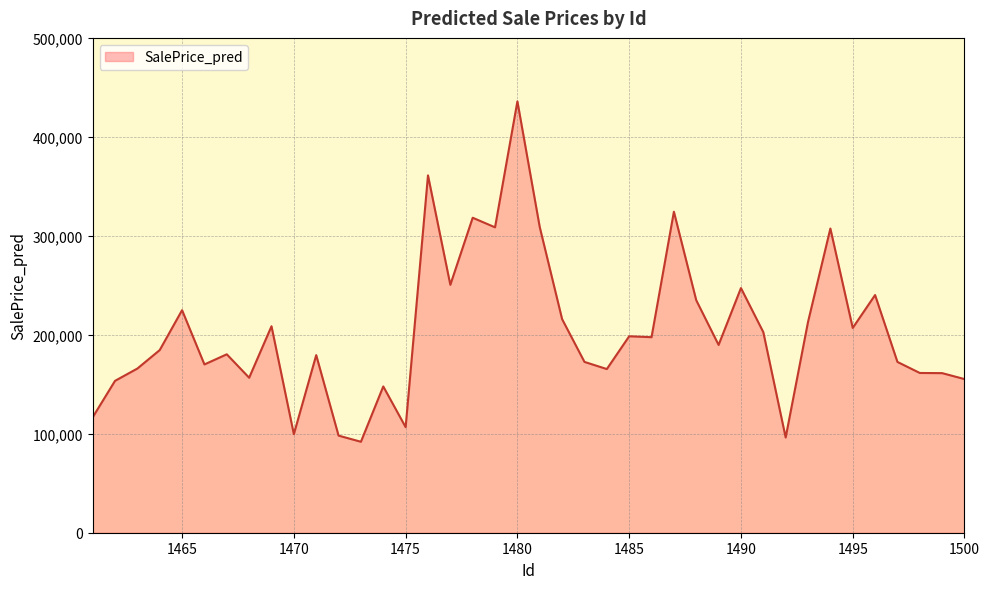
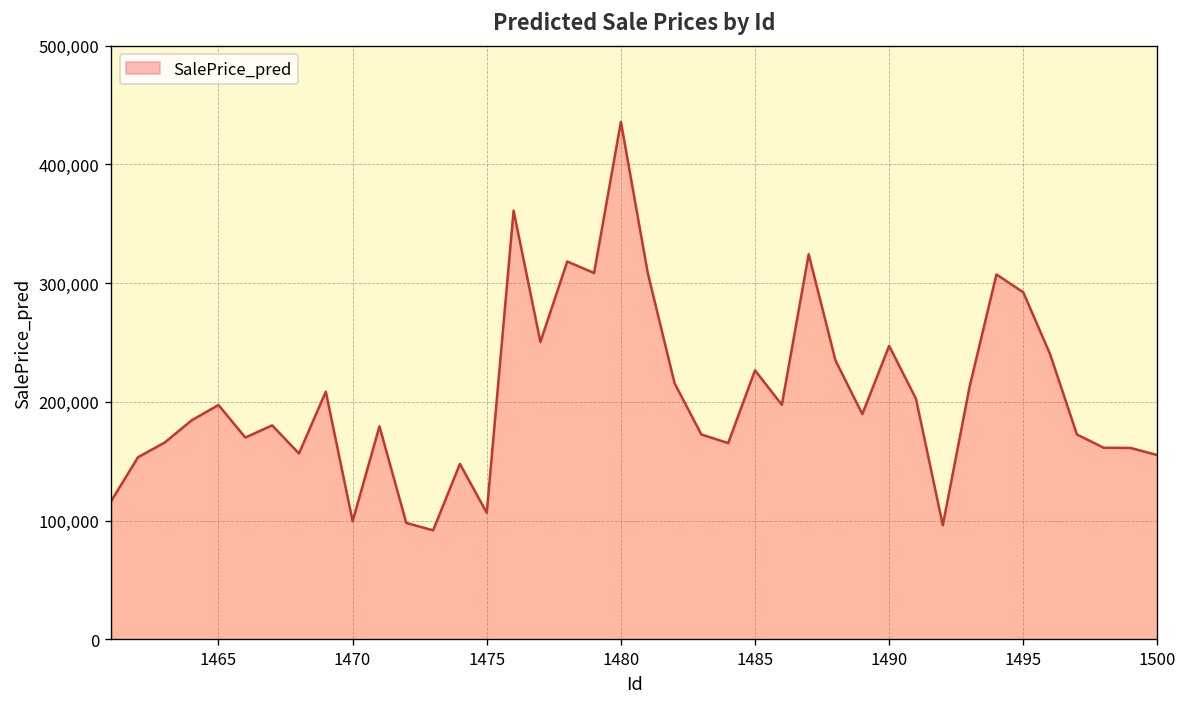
1465: 220,000 -> 200,000
1485: 200,000 -> 230,000
1495: 210,000 -> 290,000
